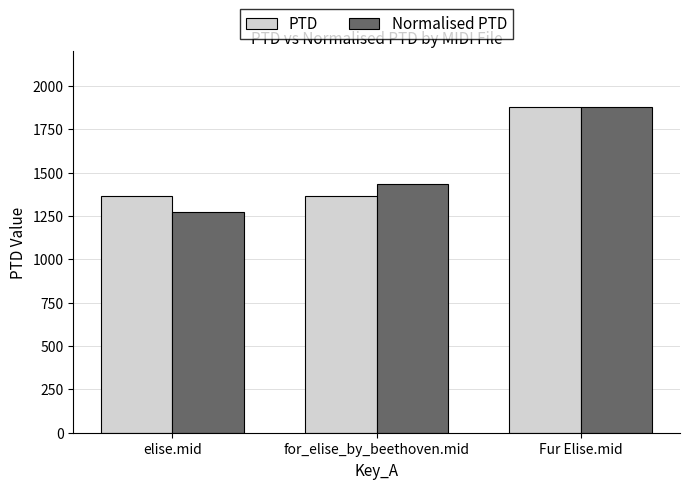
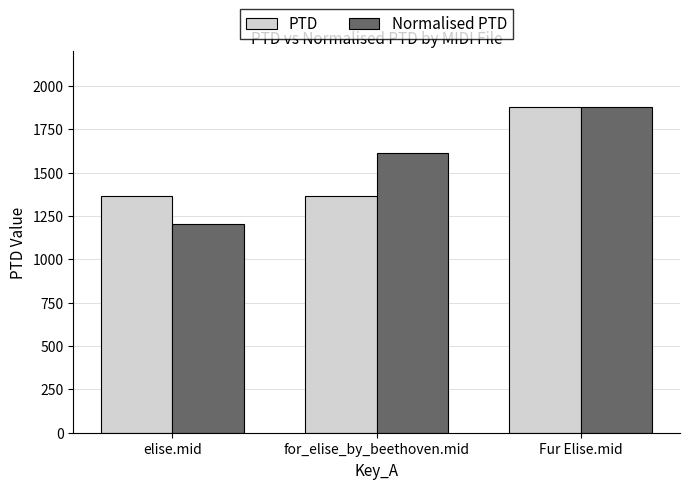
Normalised PTD, elise.mid: 1270 -> 1210
Normalised PTD, for_elise_by_beethoven.mid: 1430 -> 1610
